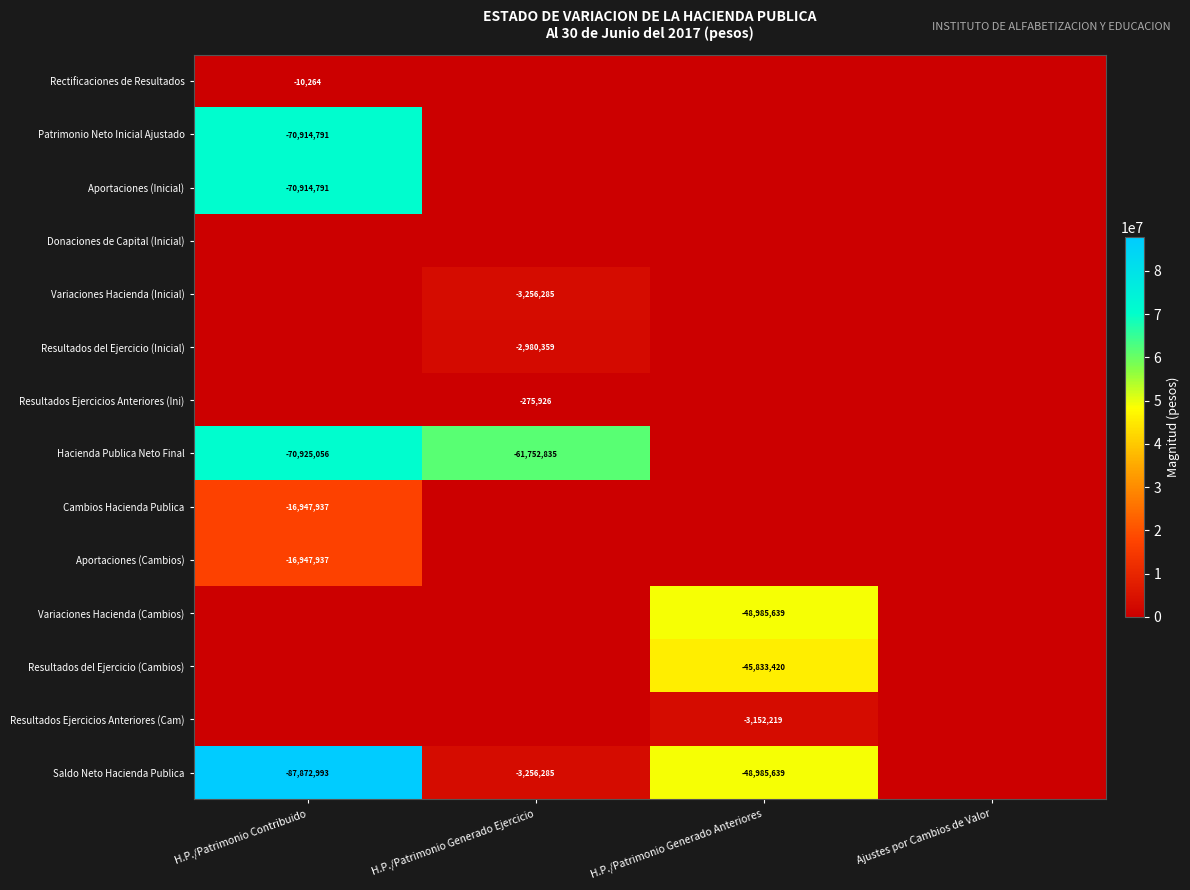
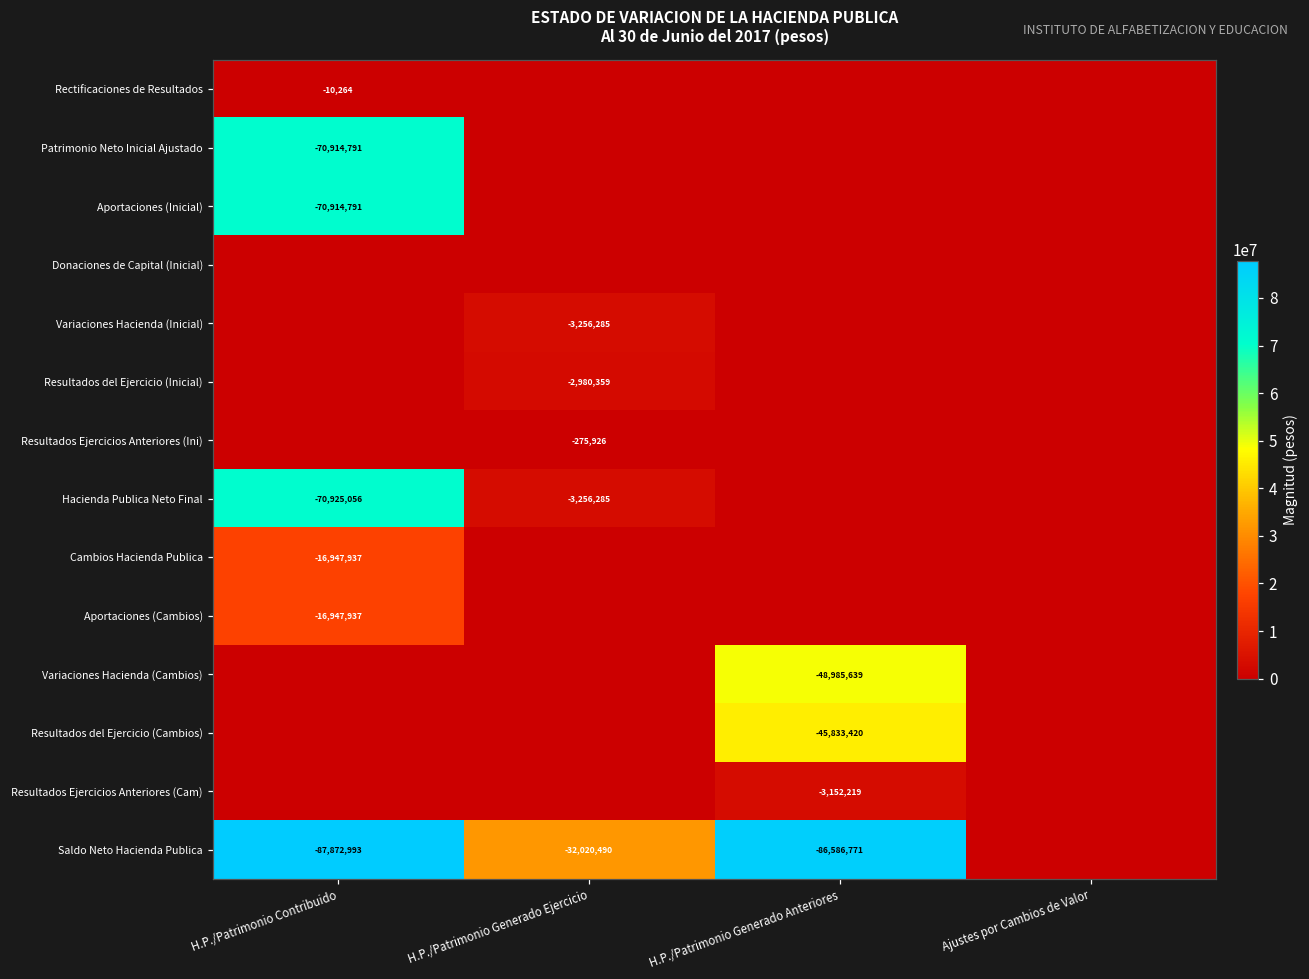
Hacienda Publica Neto Final, H.P./Patrimonio Generado Ejercicio: -61,752,835 -> -3,256,285
Saldo Neto Hacienda Publica, H.P./Patrimonio Generado Ejercicio: -3,256,285 -> -32,020,490
Saldo Neto Hacienda Publica, H.P./Patrimonio Generado Anteriores: -48,985,639 -> -86,586,771
